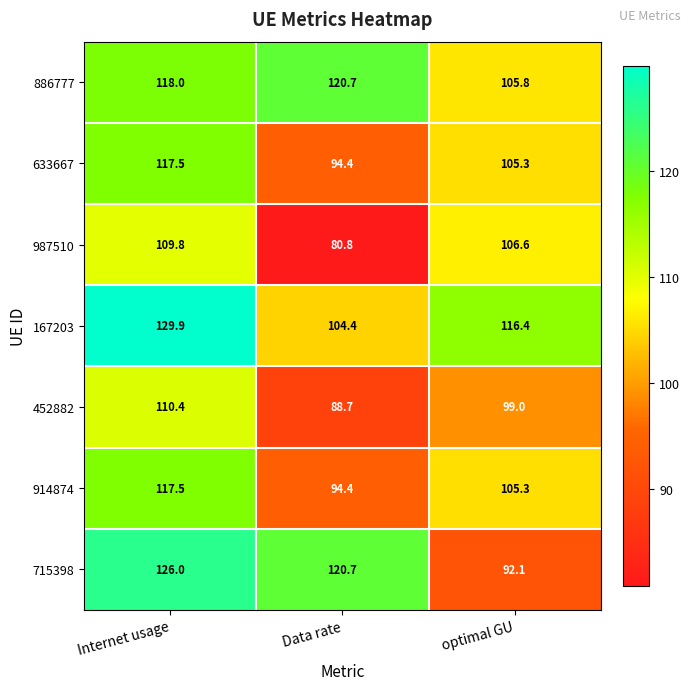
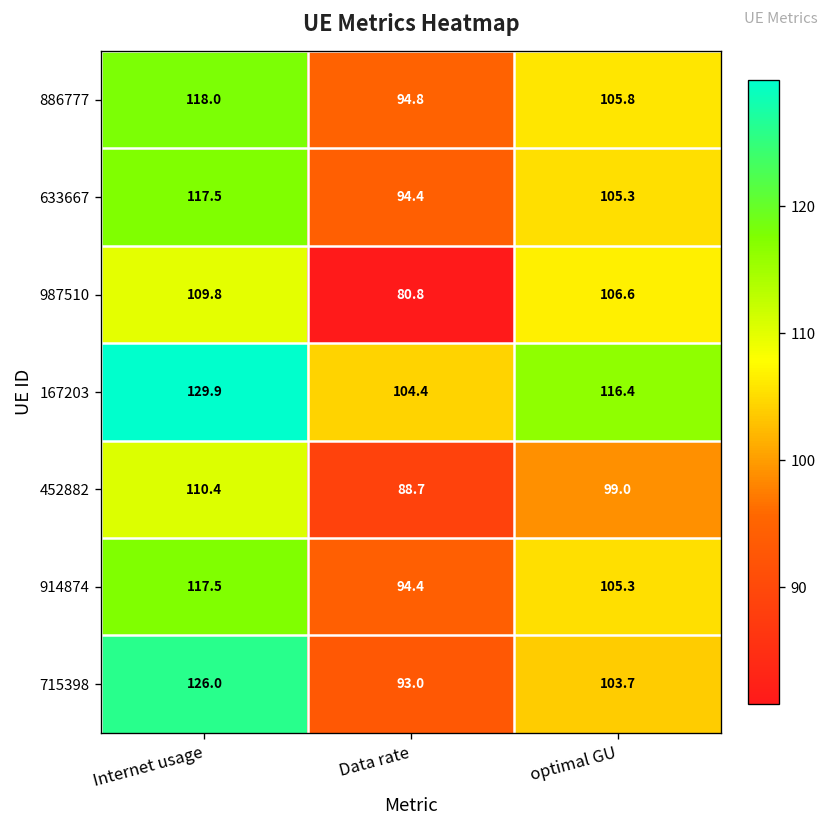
886777, Data rate: 120.7 -> 94.8
715398, Data rate: 120.7 -> 93.0
715398, optimal GU: 92.1 -> 103.7
